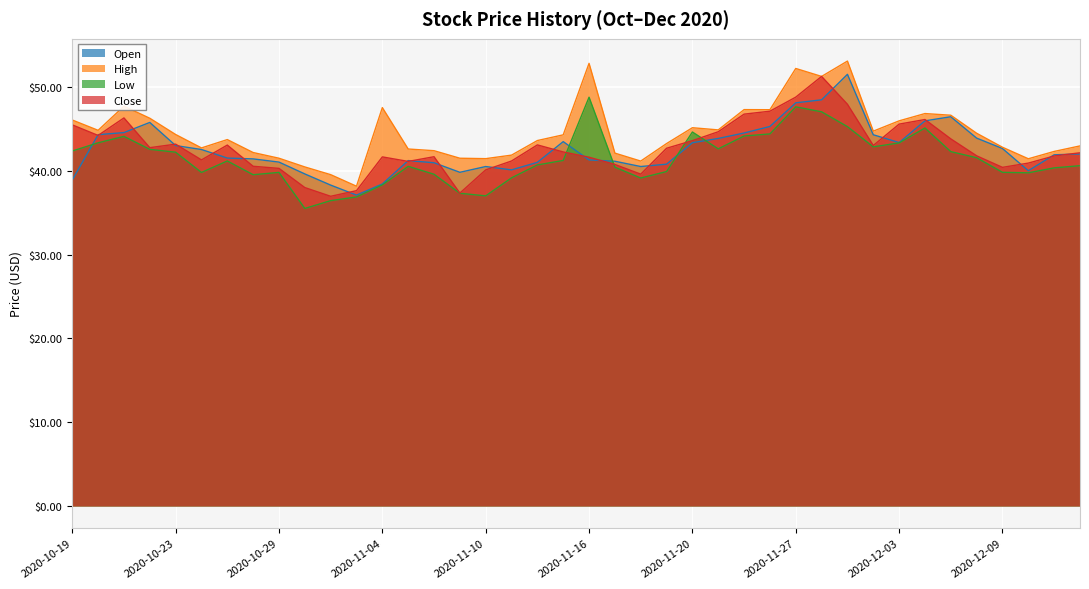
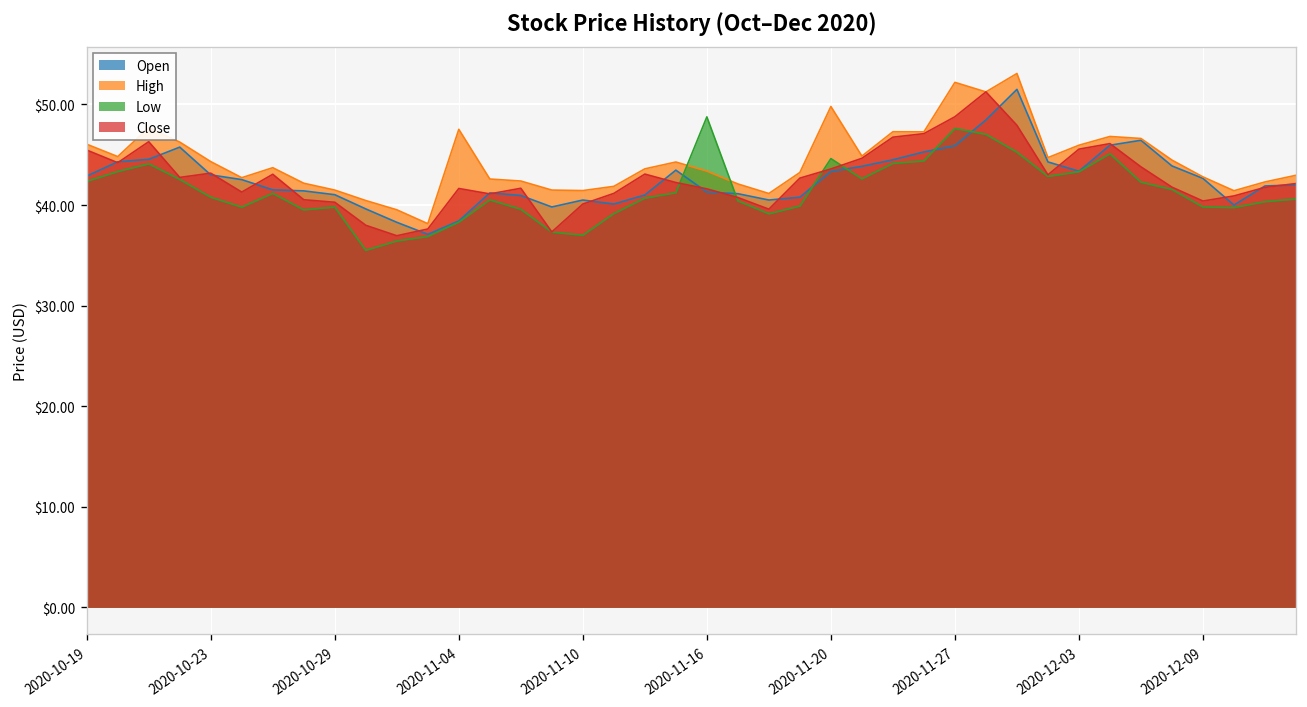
Open, 2020-10-19: $39 -> $43
Low, 2020-10-23: $42 -> $41
High, 2020-11-16: $53 -> $43
High, 2020-11-20: $45 -> $50
Open, 2020-11-27: $48 -> $46
